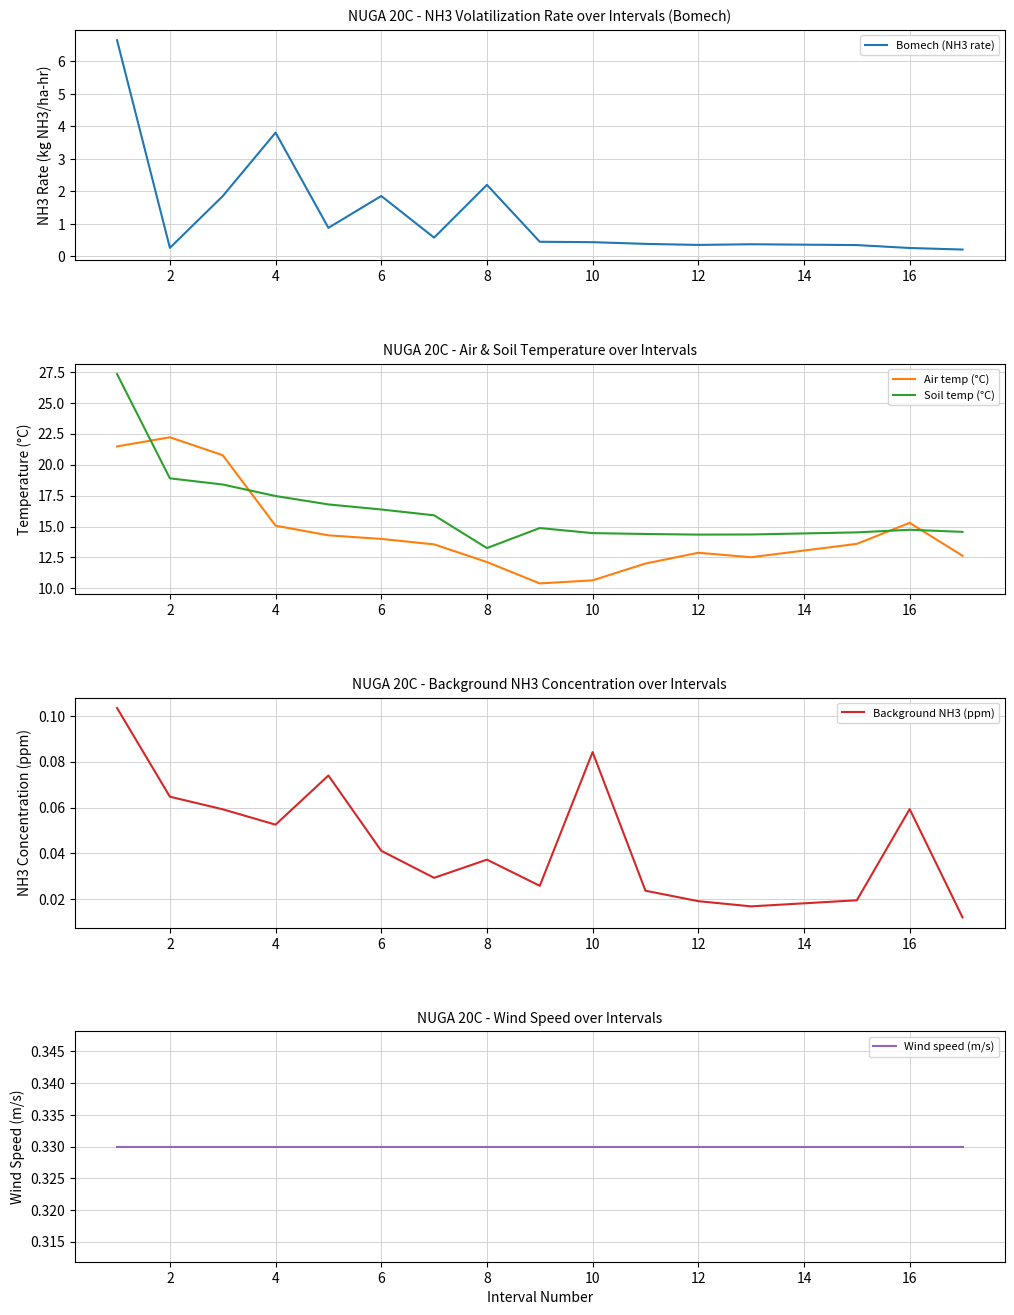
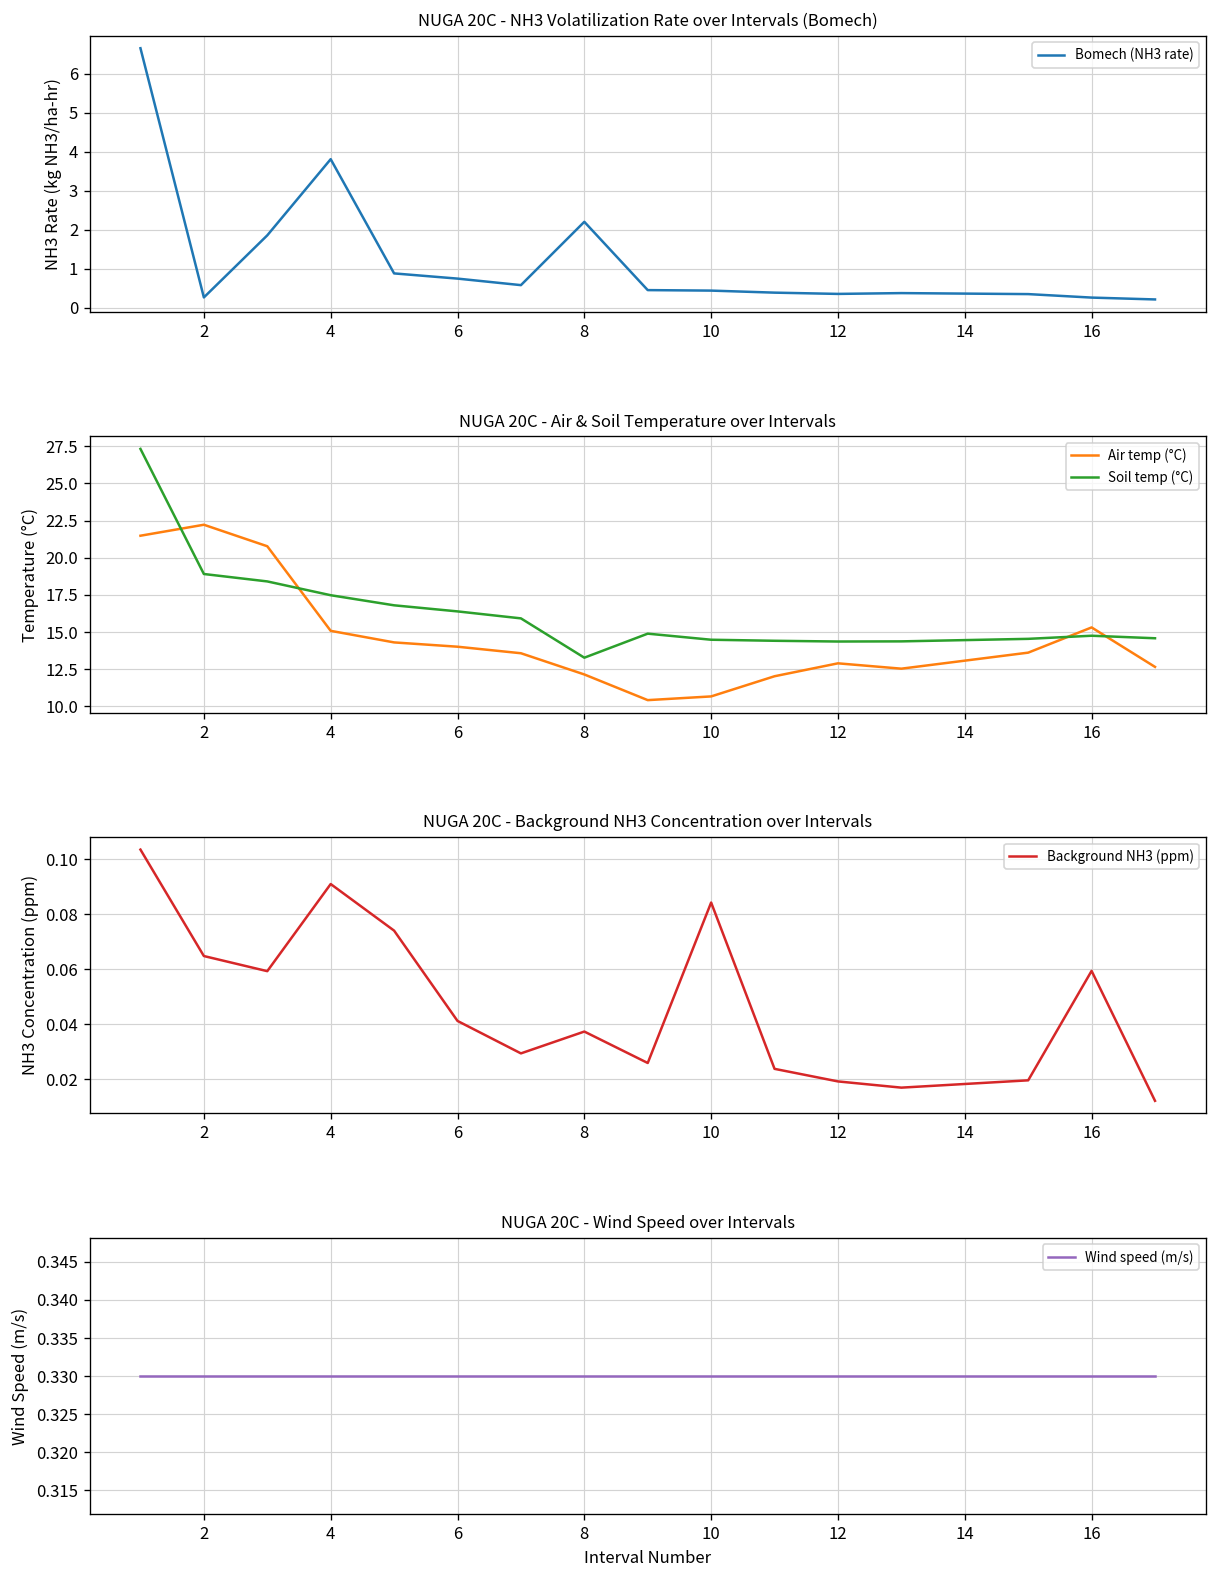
NUGA 20C - NH3 Volatilization Rate over Intervals (Bomech), 6: 1.9 -> 0.7
NUGA 20C - Background NH3 Concentration over Intervals, 4: 0.053 -> 0.091
